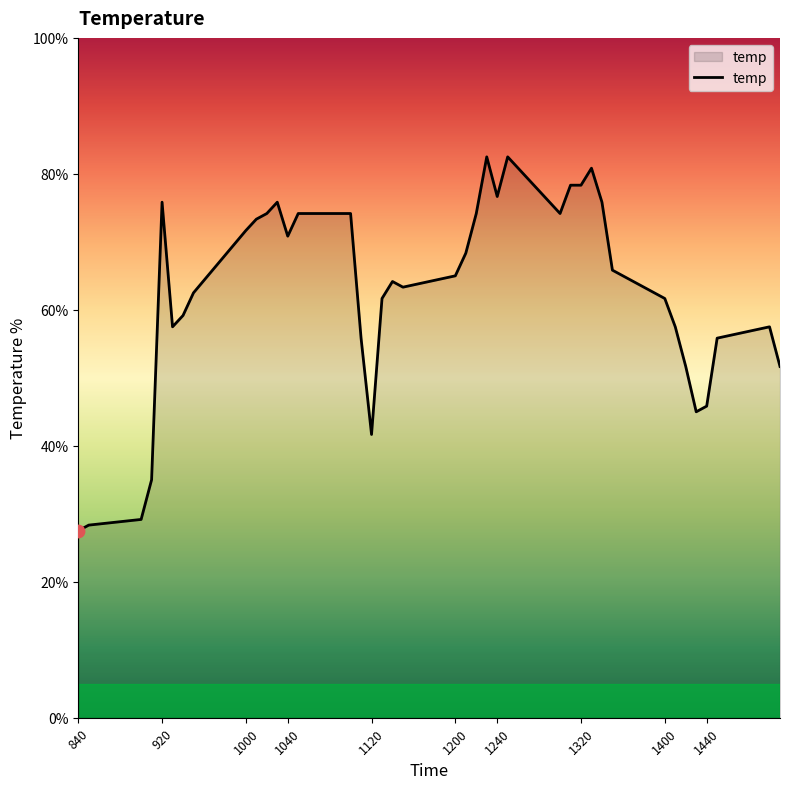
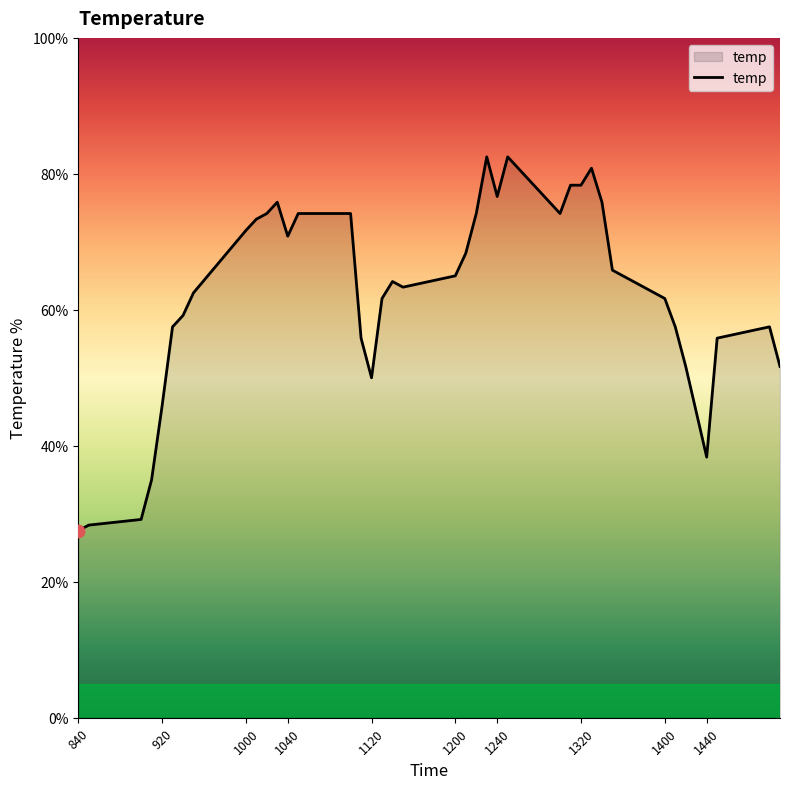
temp, 920: 76% -> 46%
temp, 1120: 42% -> 50%
temp, 1440: 46% -> 38%
